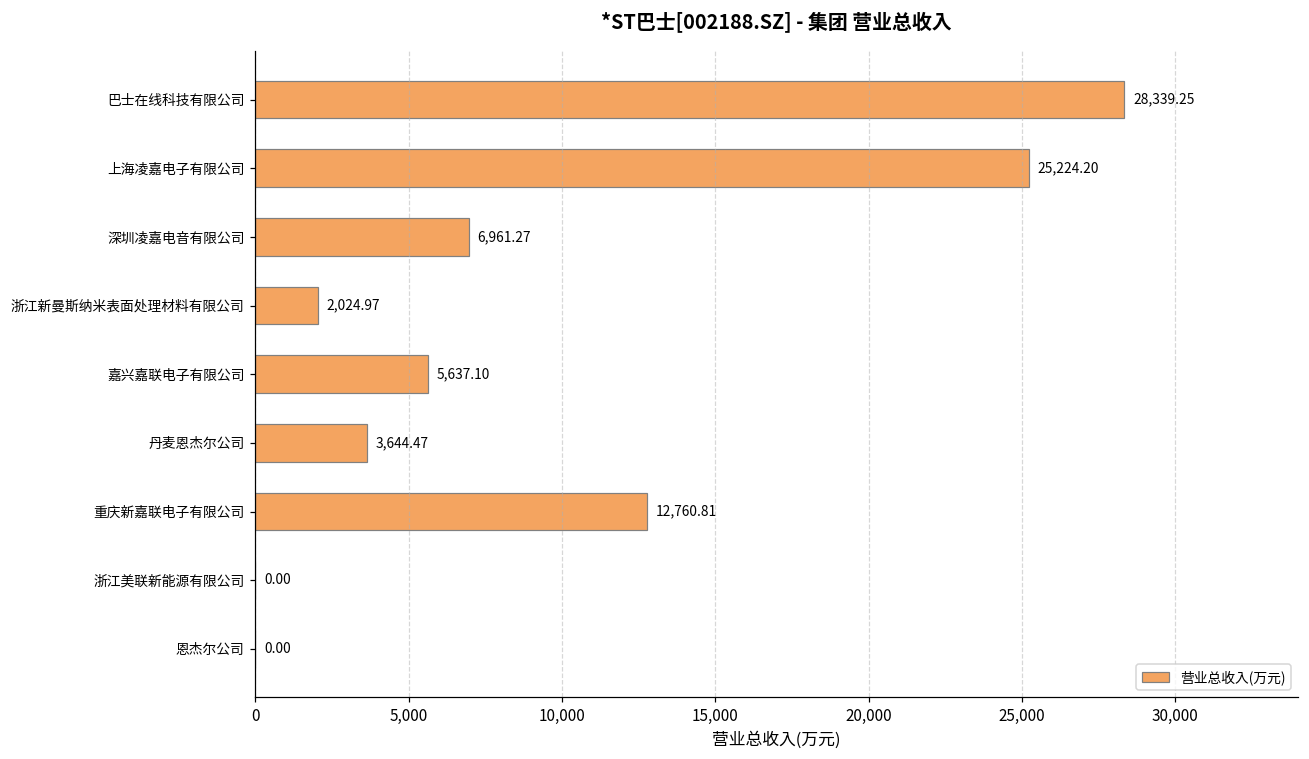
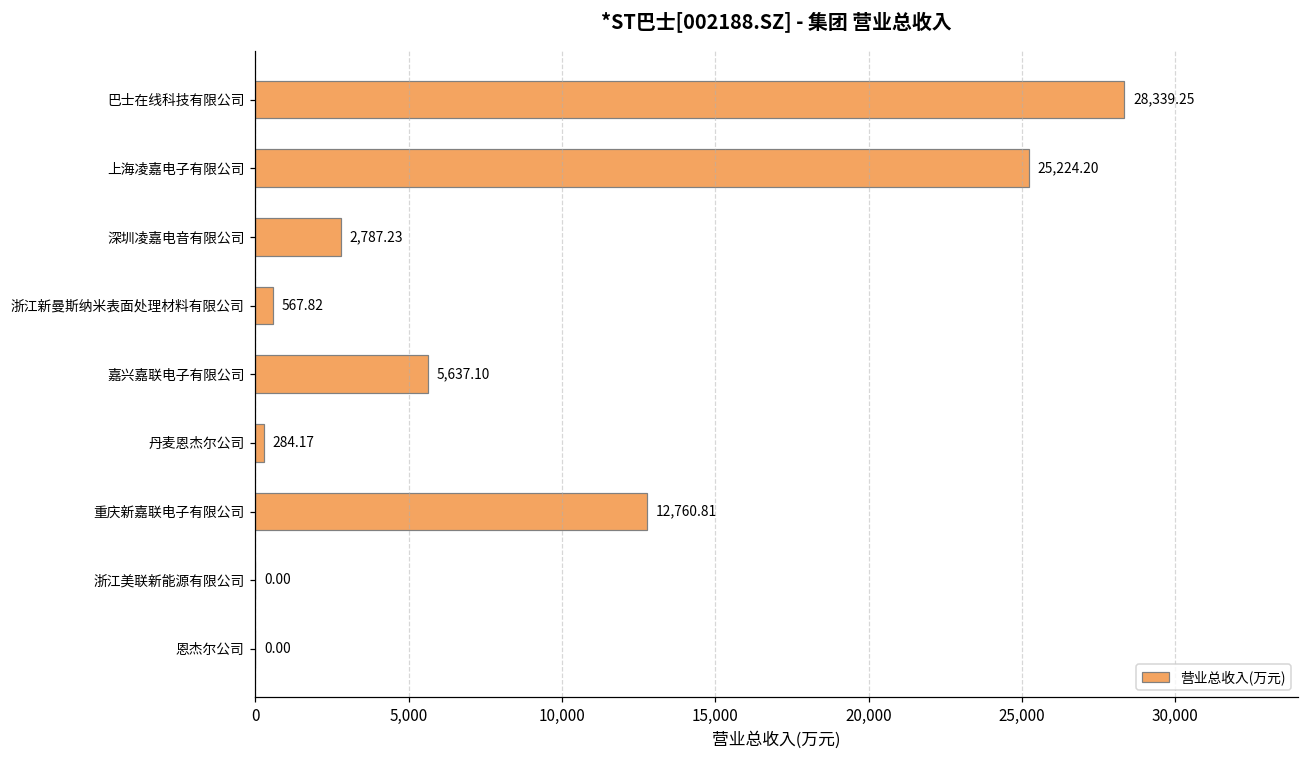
深圳凌嘉电音有限公司: 6,961.27 -> 2,787.23
浙江新曼斯纳米表面处理材料有限公司: 2,024.97 -> 567.82
丹麦恩杰尔公司: 3,644.47 -> 284.17
